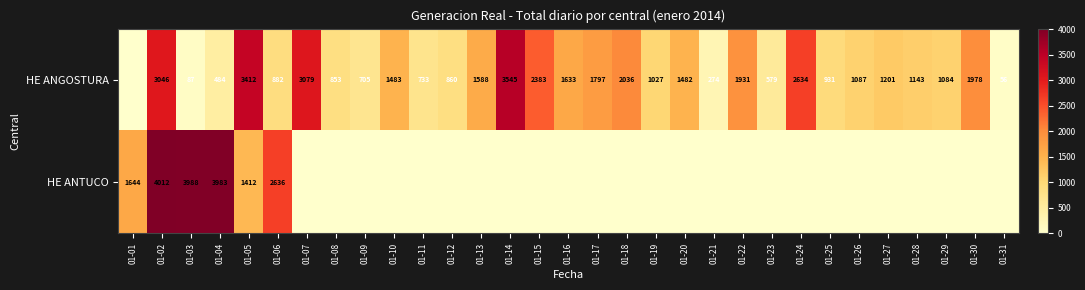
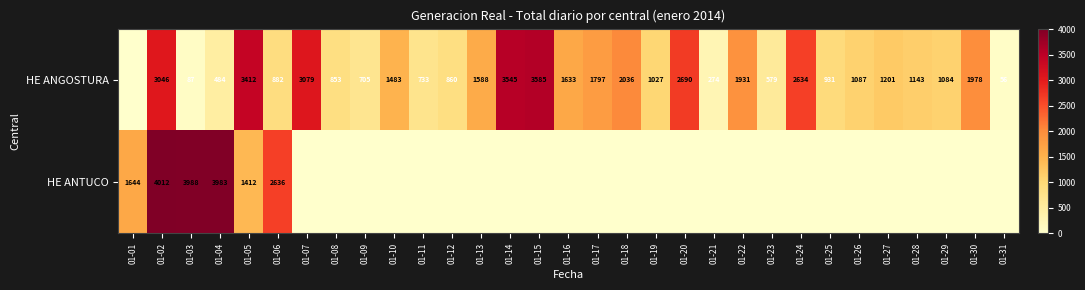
HE ANGOSTURA, 01-15: 2383 -> 3585
HE ANGOSTURA, 01-20: 1482 -> 2690
